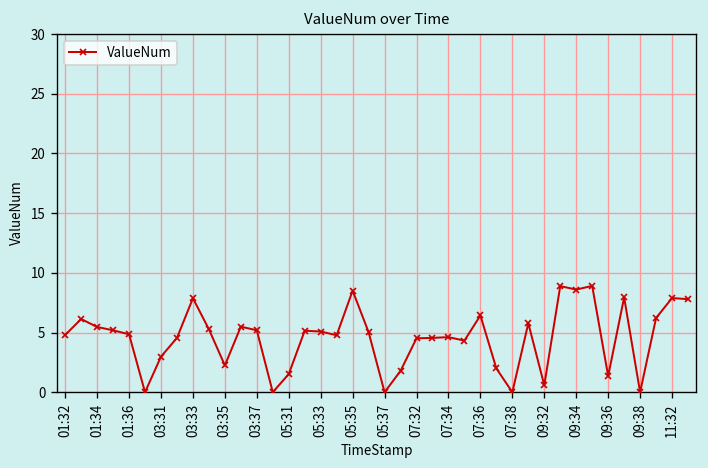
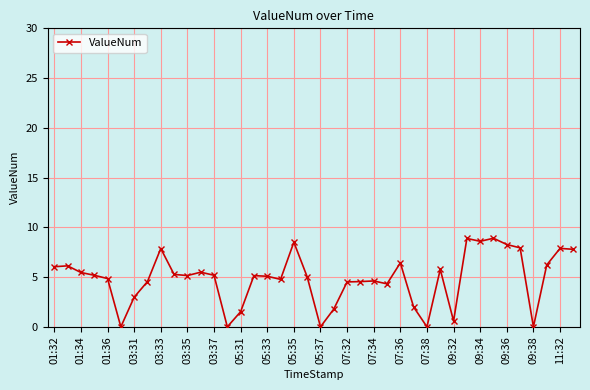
01:32: 5 -> 6
03:35: 2 -> 5
09:36: 1 -> 8
